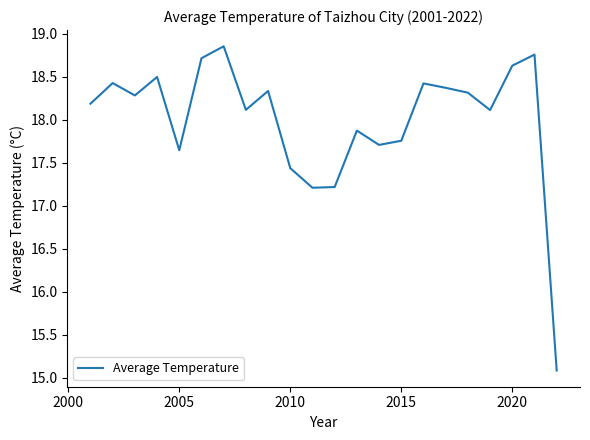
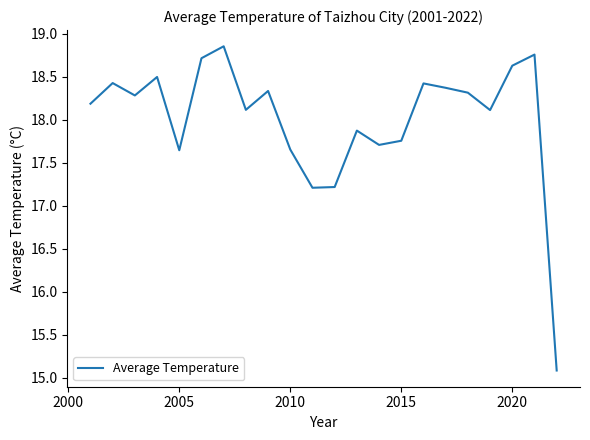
2010: 17.4 -> 17.7
